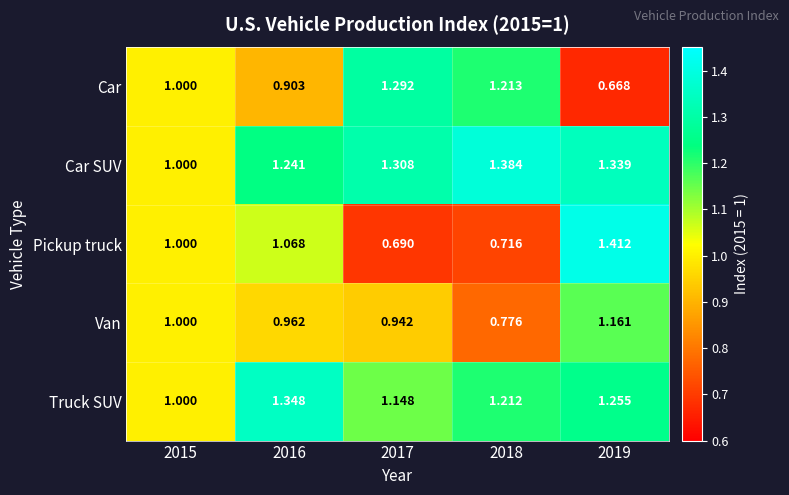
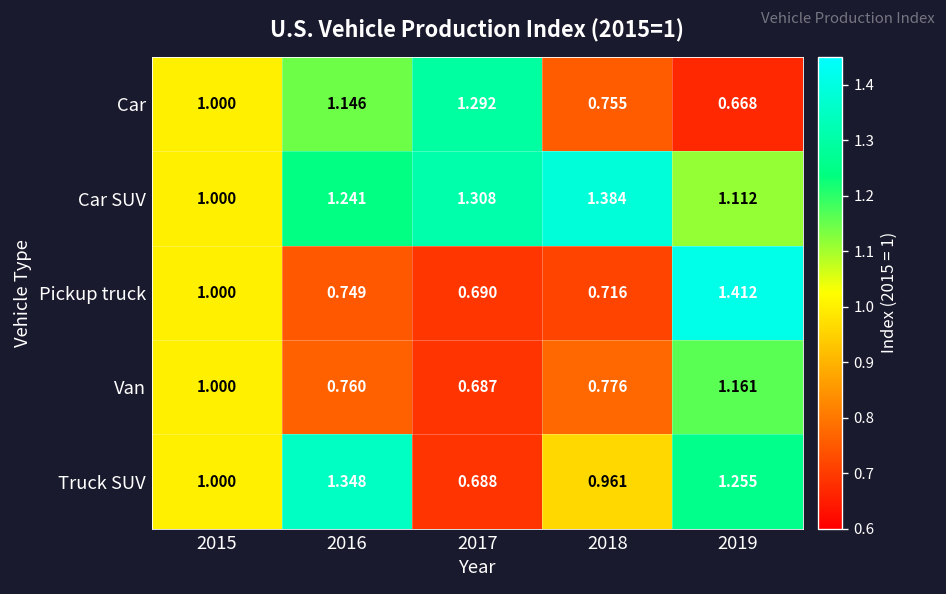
Car, 2016: 0.903 -> 1.146
Car, 2018: 1.213 -> 0.755
Car SUV, 2019: 1.339 -> 1.112
Pickup truck, 2016: 1.068 -> 0.749
Van, 2016: 0.962 -> 0.760
Van, 2017: 0.942 -> 0.687
Truck SUV, 2017: 1.148 -> 0.688
Truck SUV, 2018: 1.212 -> 0.961
